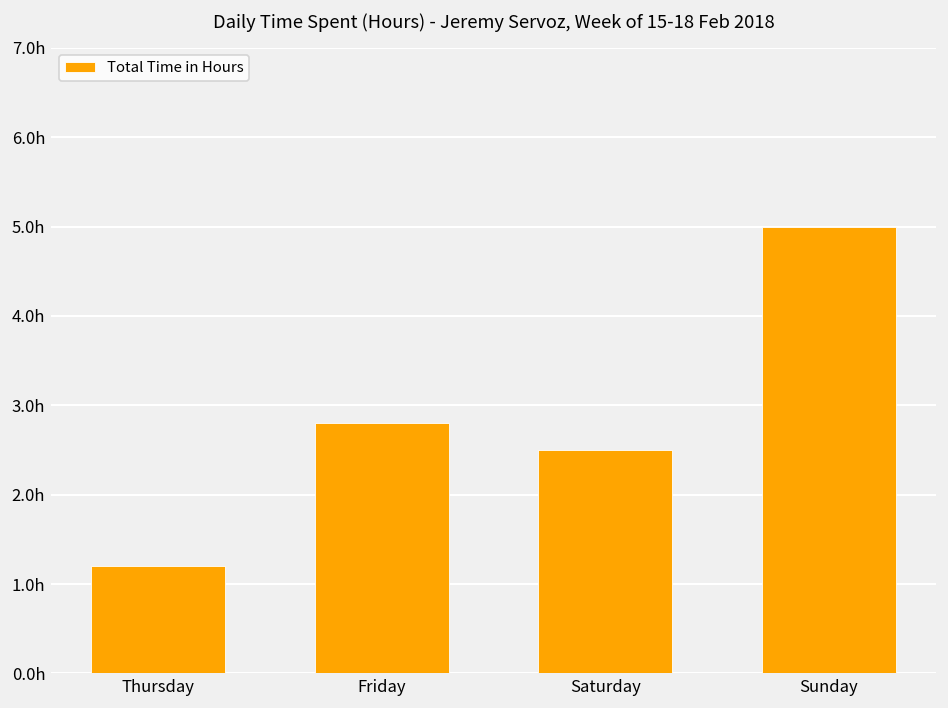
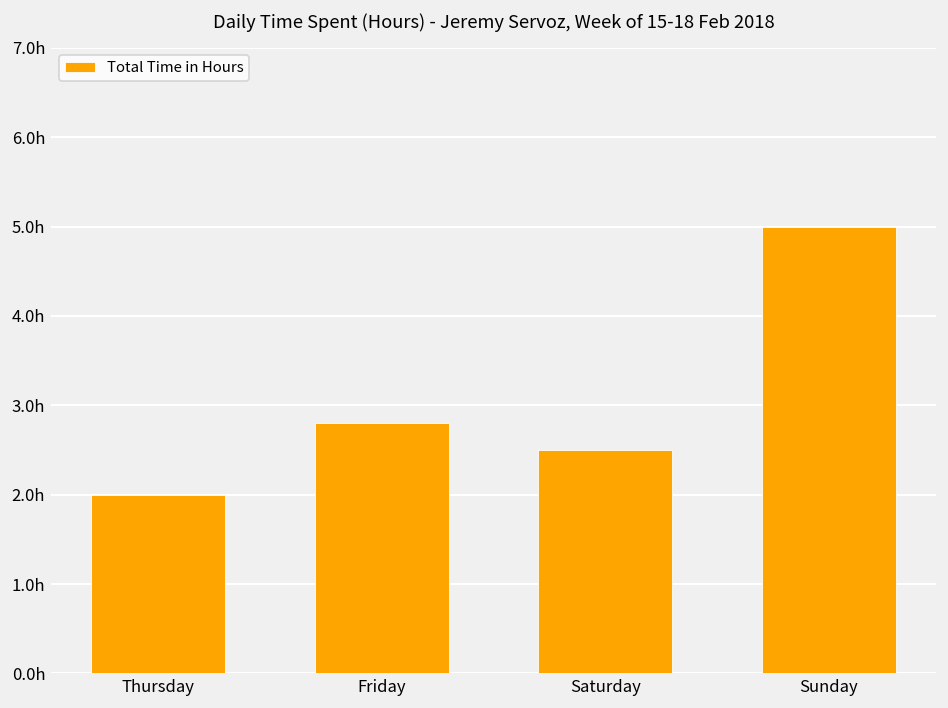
Thursday: 1.2h -> 2.0h
